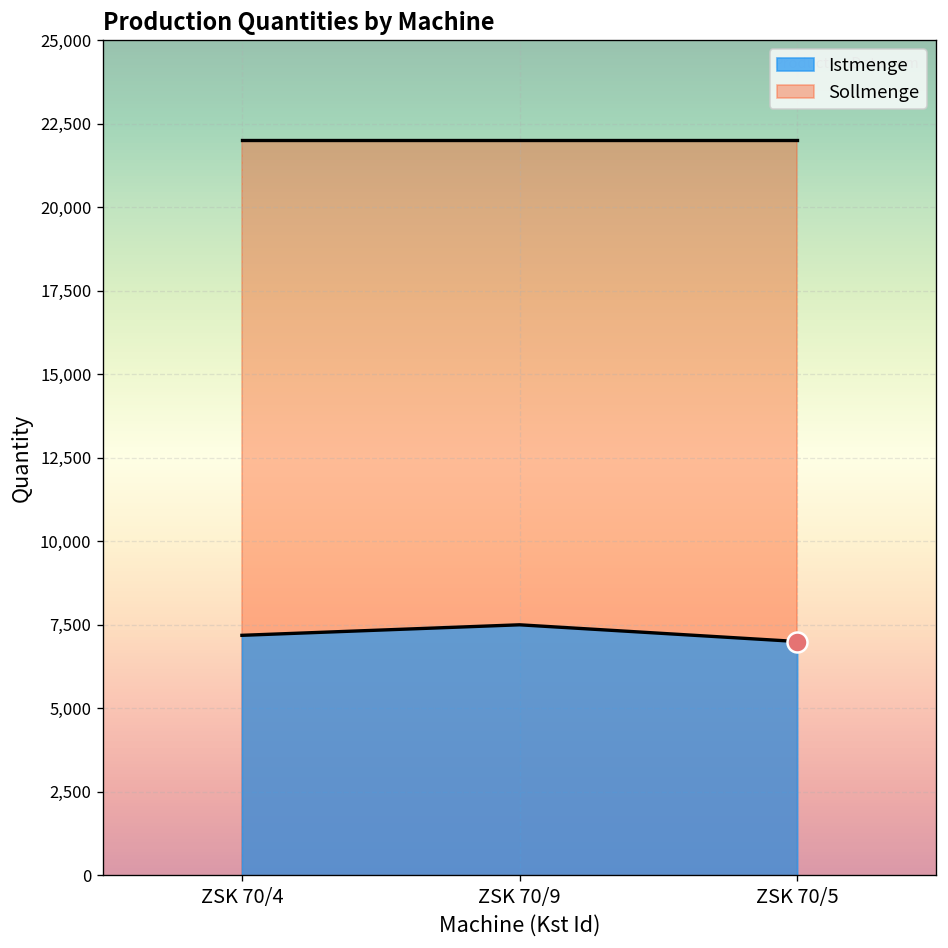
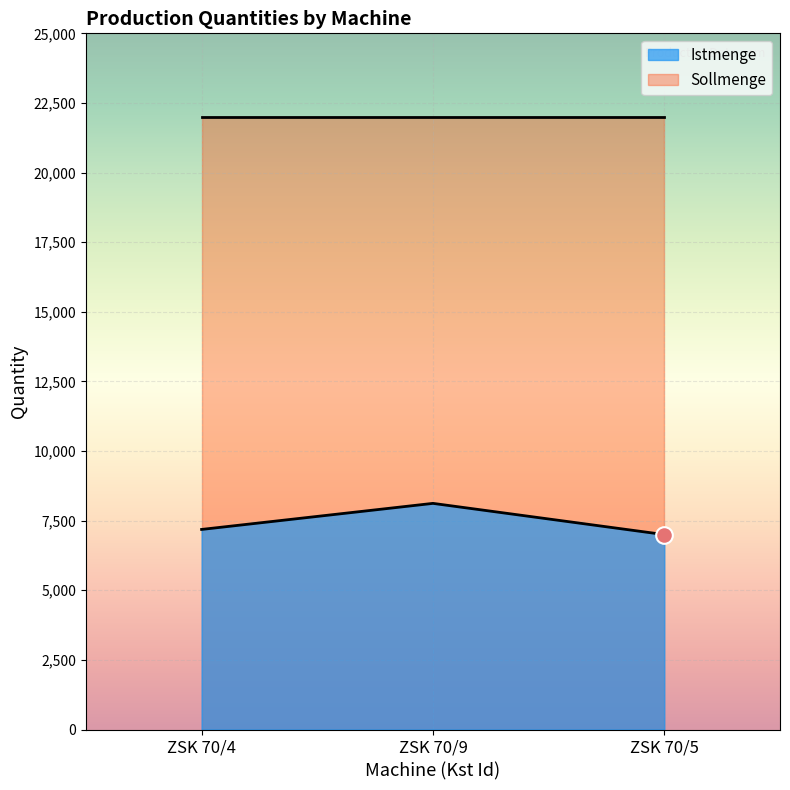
Istmenge, ZSK 70/9: 7,500 -> 8,100
